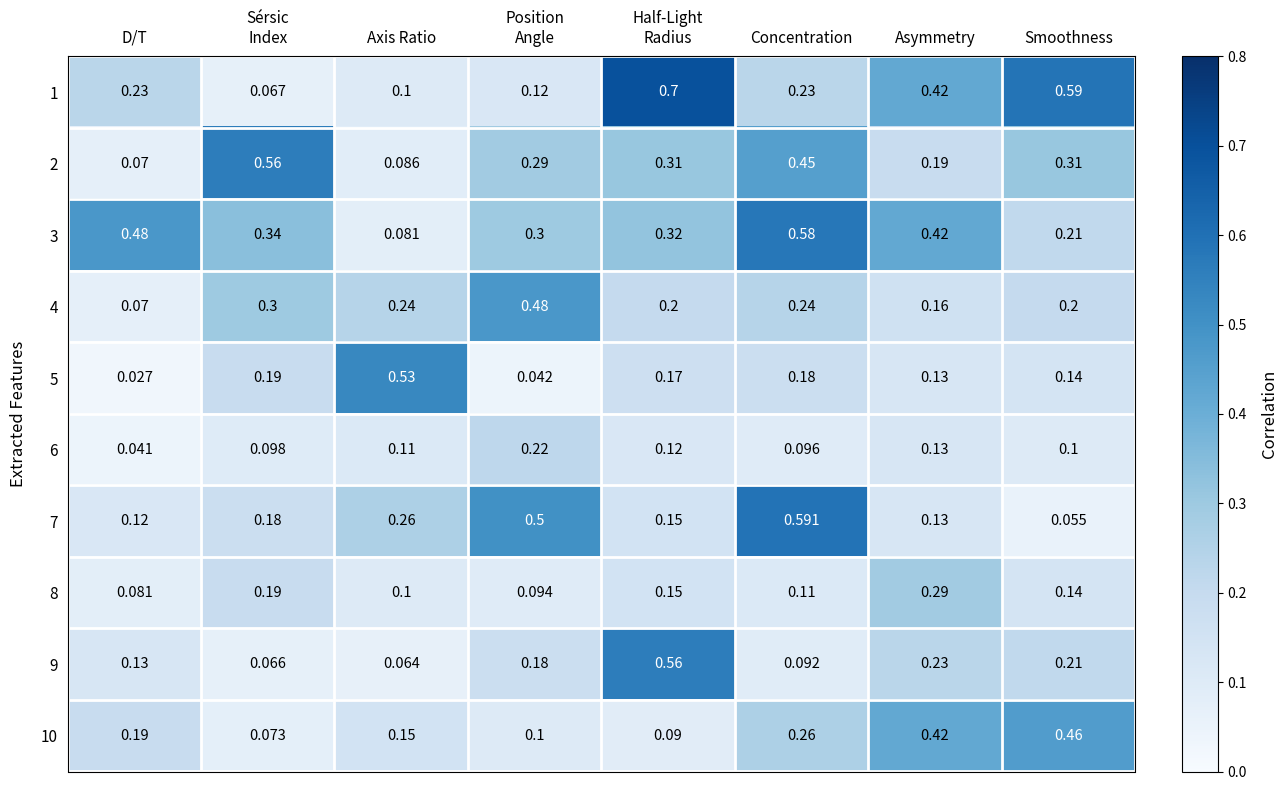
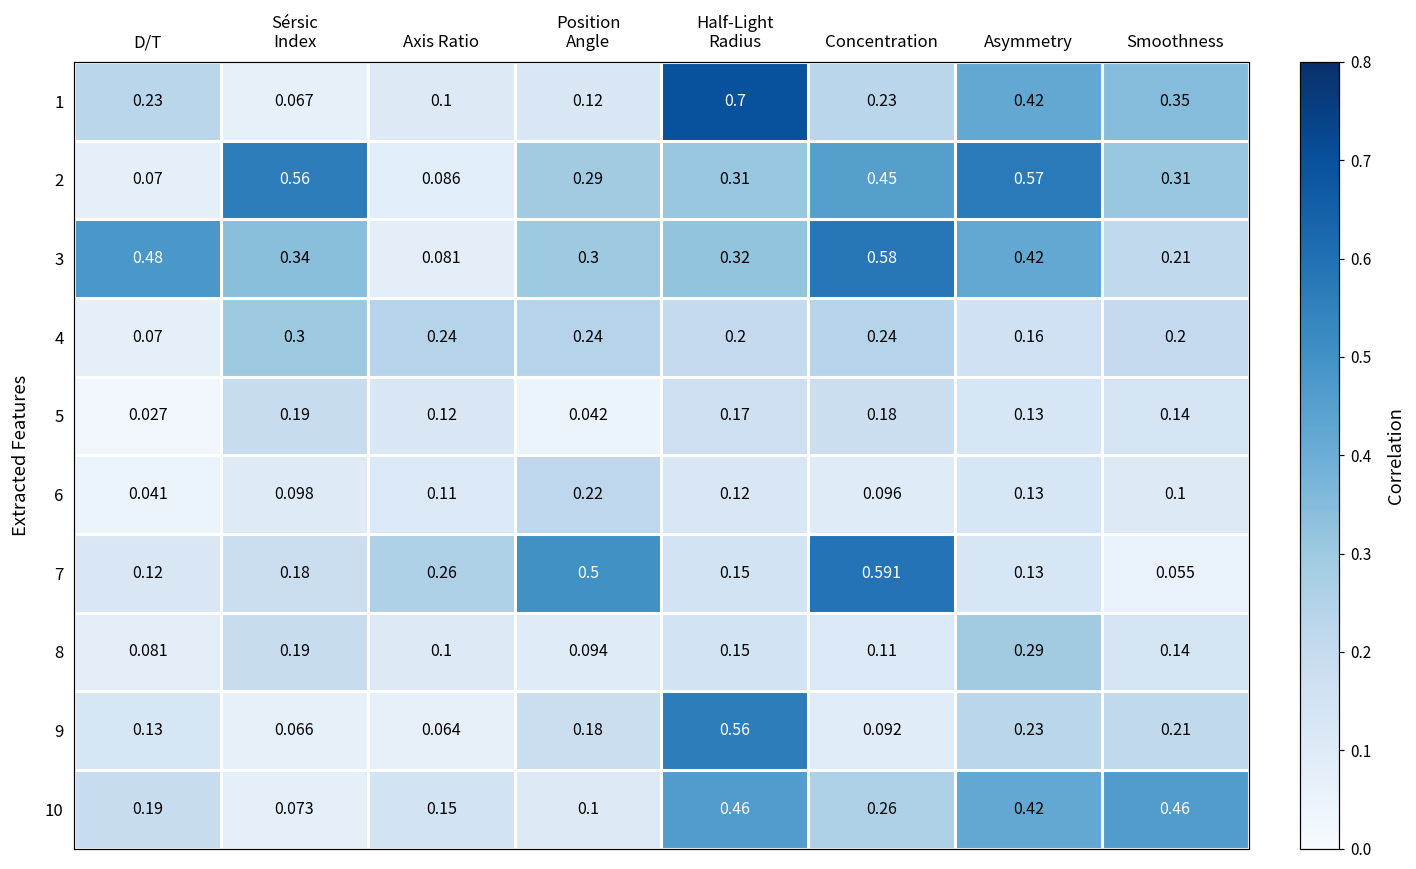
1, Smoothness: 0.59 -> 0.35
2, Asymmetry: 0.19 -> 0.57
4, Position Angle: 0.48 -> 0.24
5, Axis Ratio: 0.53 -> 0.12
10, Half-Light Radius: 0.09 -> 0.46
